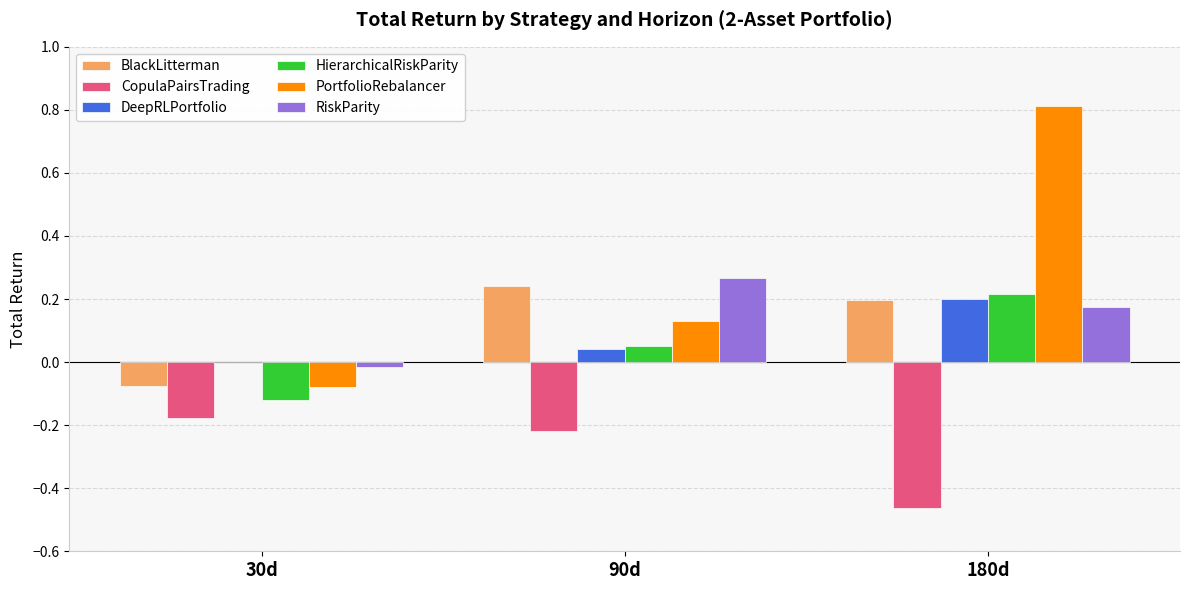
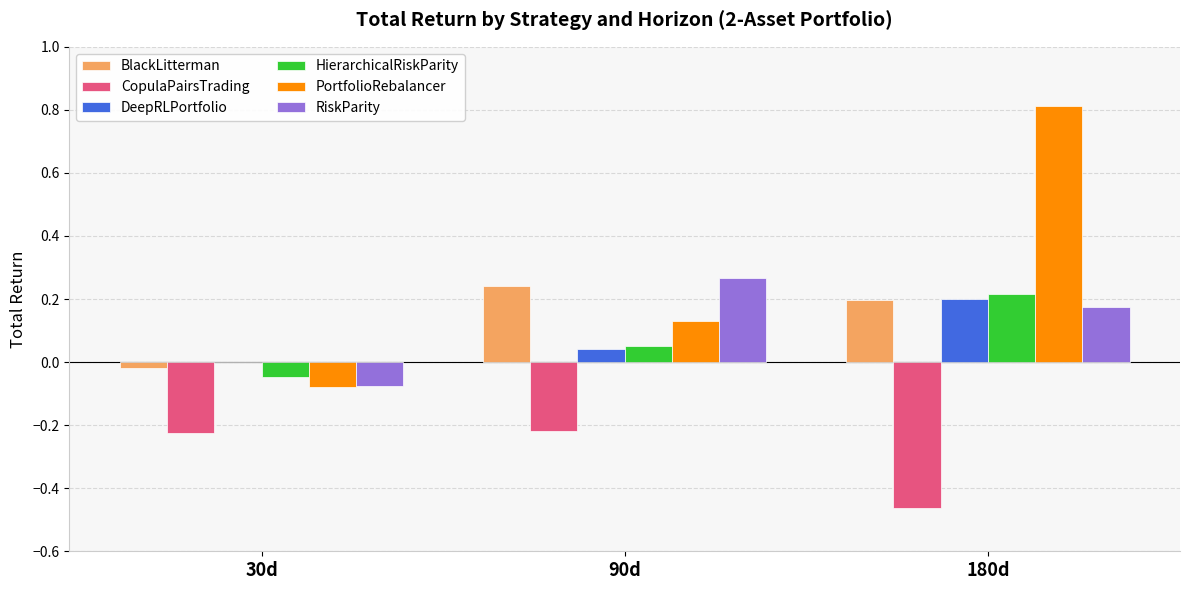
BlackLitterman, 30d: -0.08 -> -0.02
CopulaPairsTrading, 30d: -0.18 -> -0.23
HierarchicalRiskParity, 30d: -0.12 -> -0.05
RiskParity, 30d: -0.02 -> -0.07
